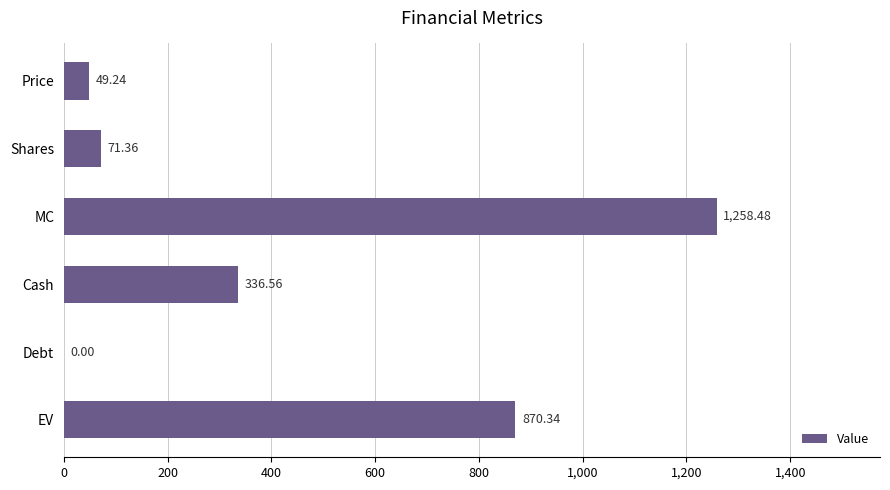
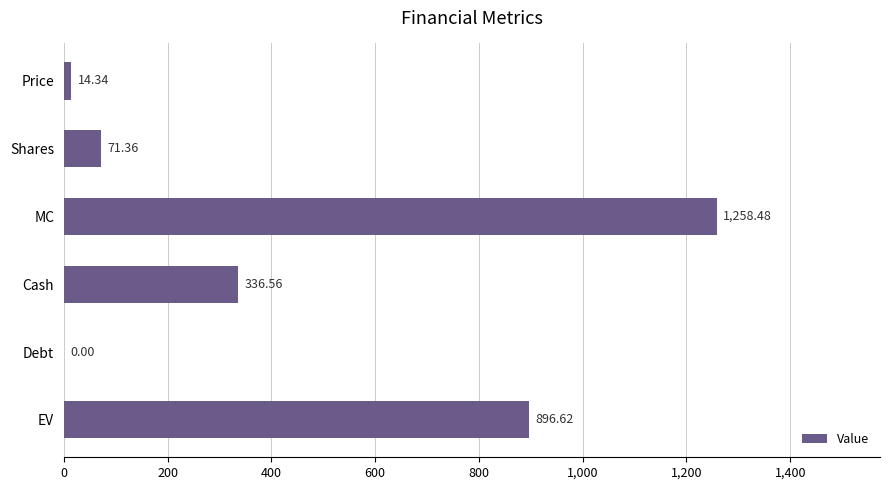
Price: 49.24 -> 14.34
EV: 870.34 -> 896.62
